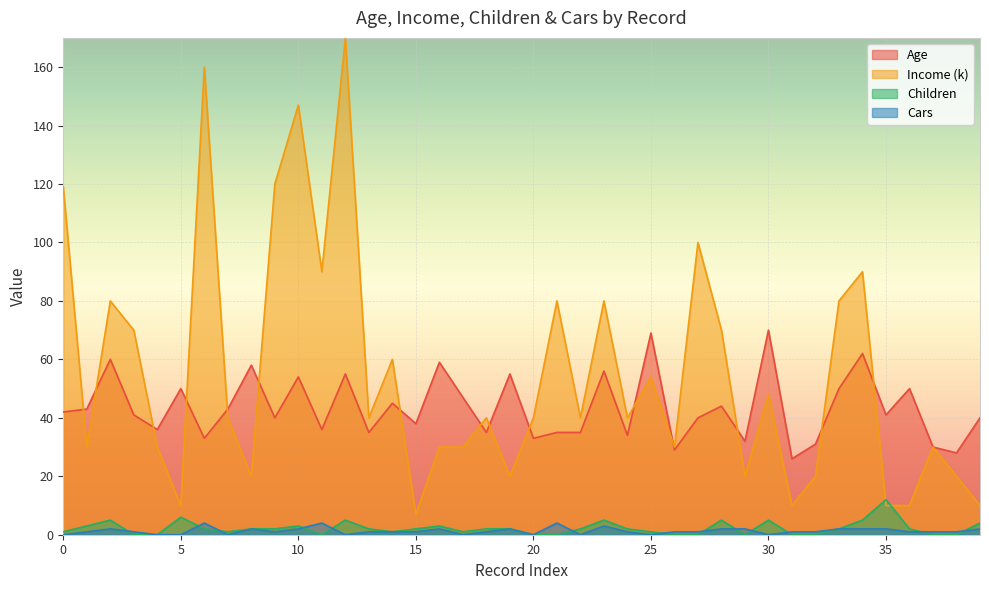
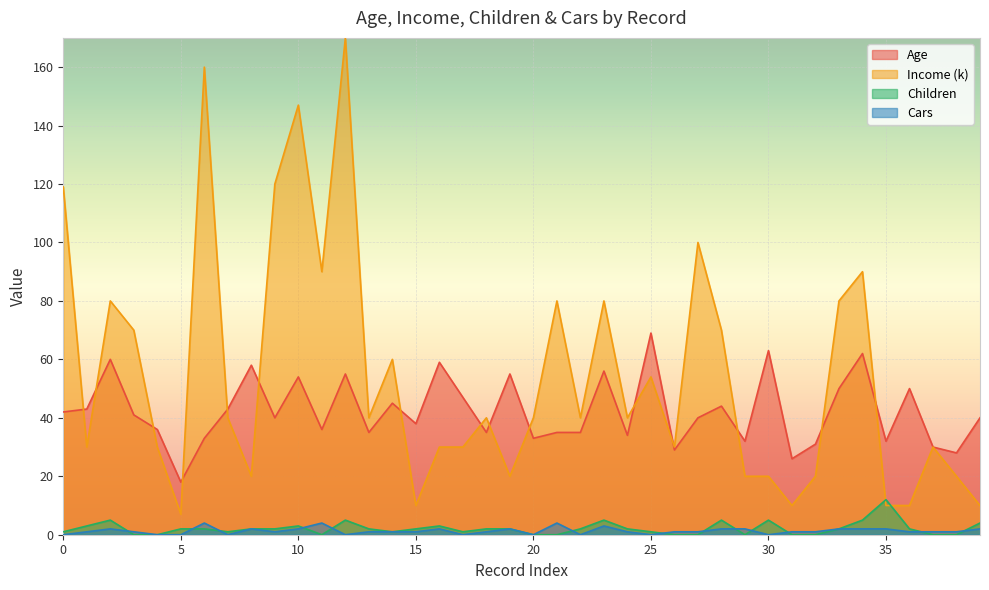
Age, 5: 50 -> 18
Income (k), 5: 10 -> 7
Children, 5: 6 -> 2
Income (k), 15: 7 -> 10
Age, 30: 70 -> 63
Income (k), 30: 48 -> 20
Age, 35: 41 -> 32
